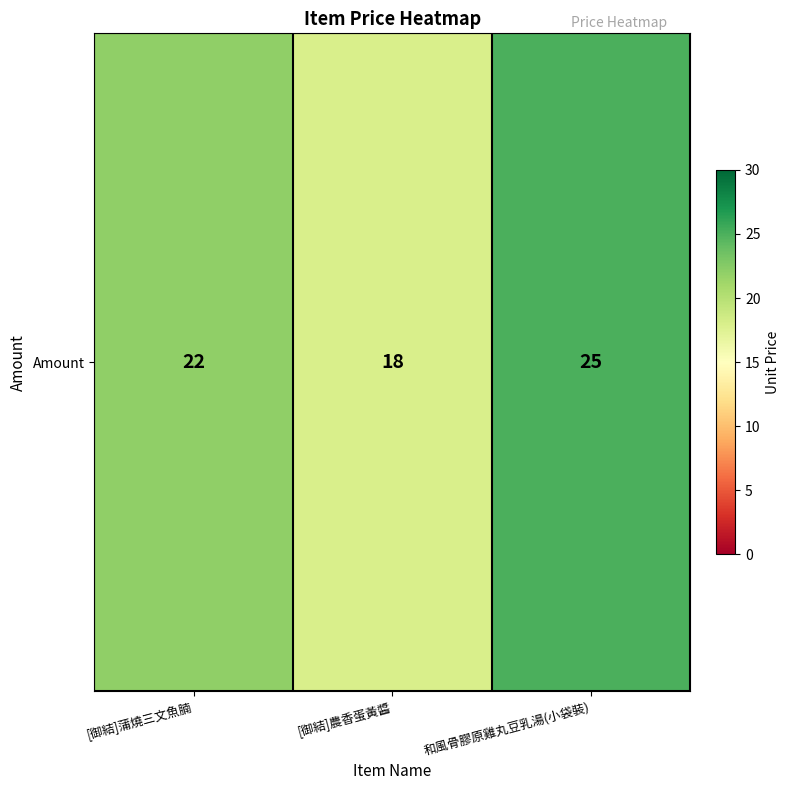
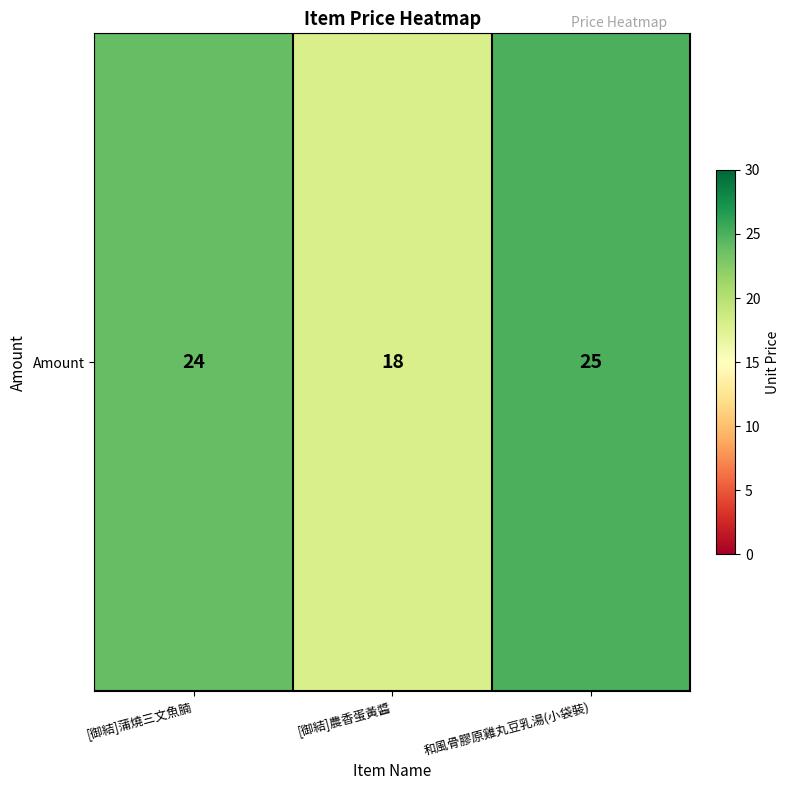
Amount, [御結]蒲燒三文魚腩: 22 -> 24
